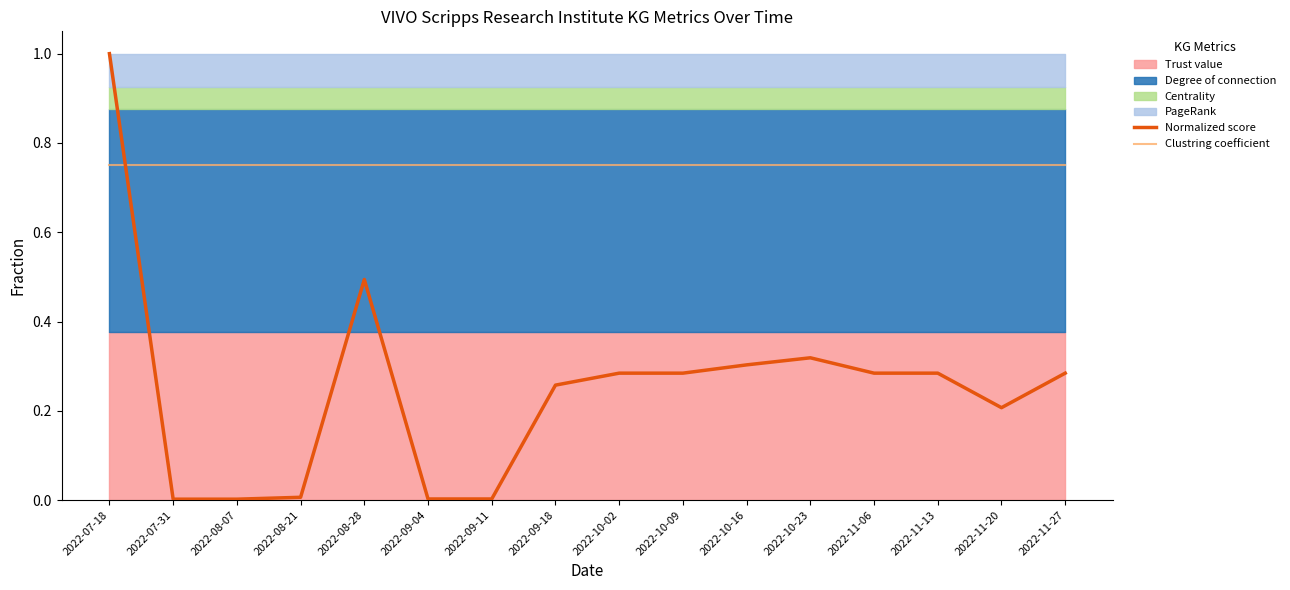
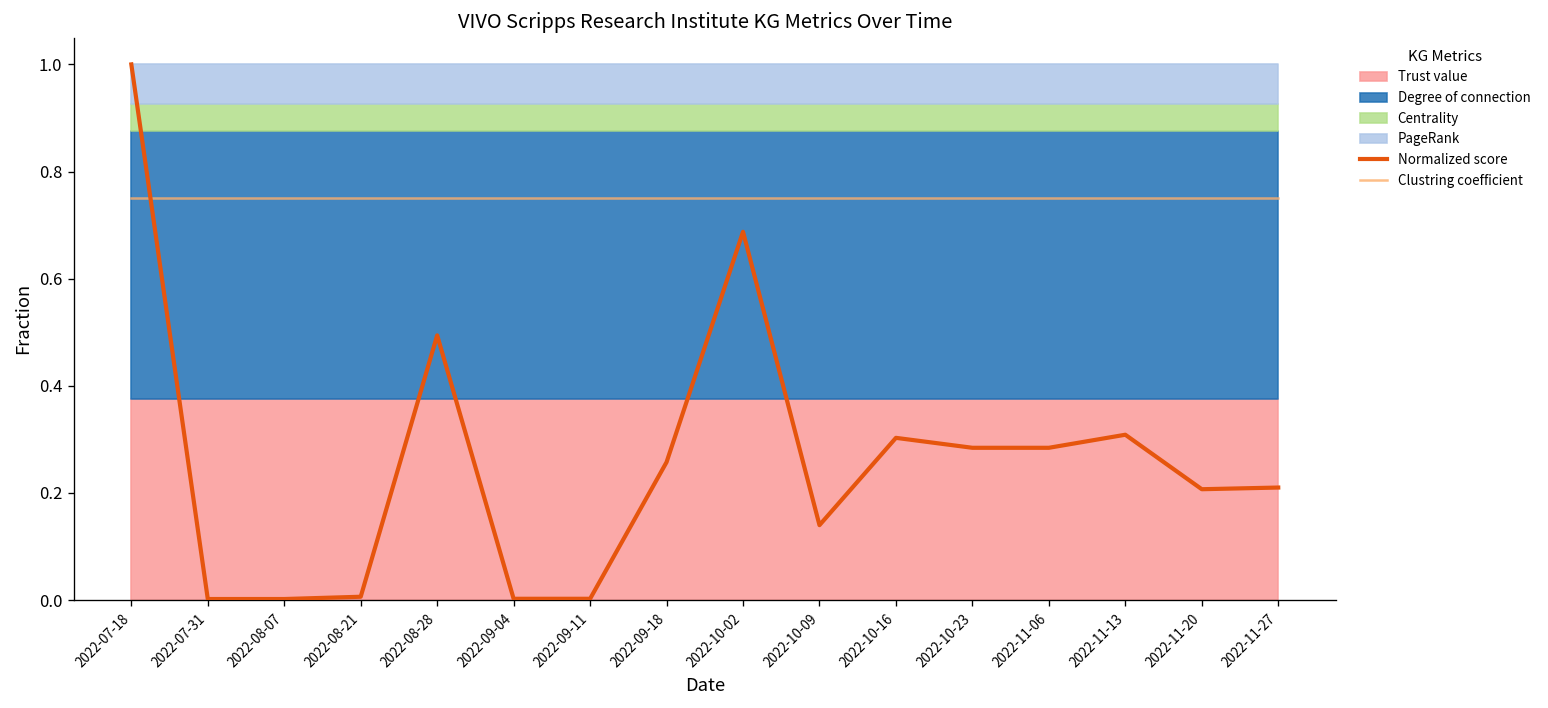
Normalized score, 2022-10-02: 0.28 -> 0.69
Normalized score, 2022-10-09: 0.28 -> 0.14
Normalized score, 2022-10-23: 0.32 -> 0.28
Normalized score, 2022-11-13: 0.28 -> 0.31
Normalized score, 2022-11-27: 0.28 -> 0.21
